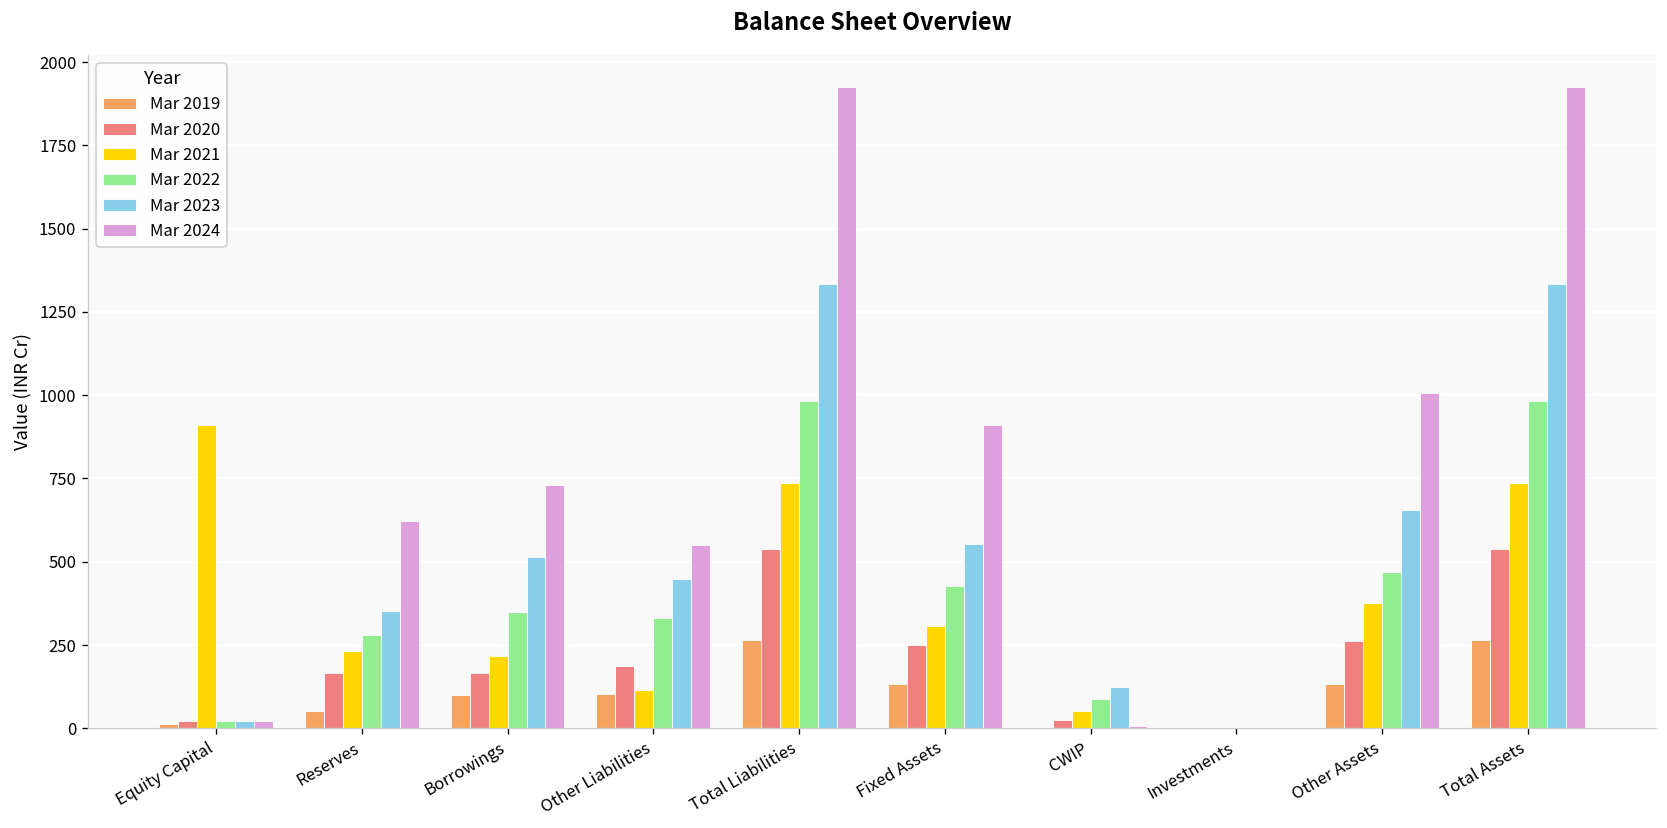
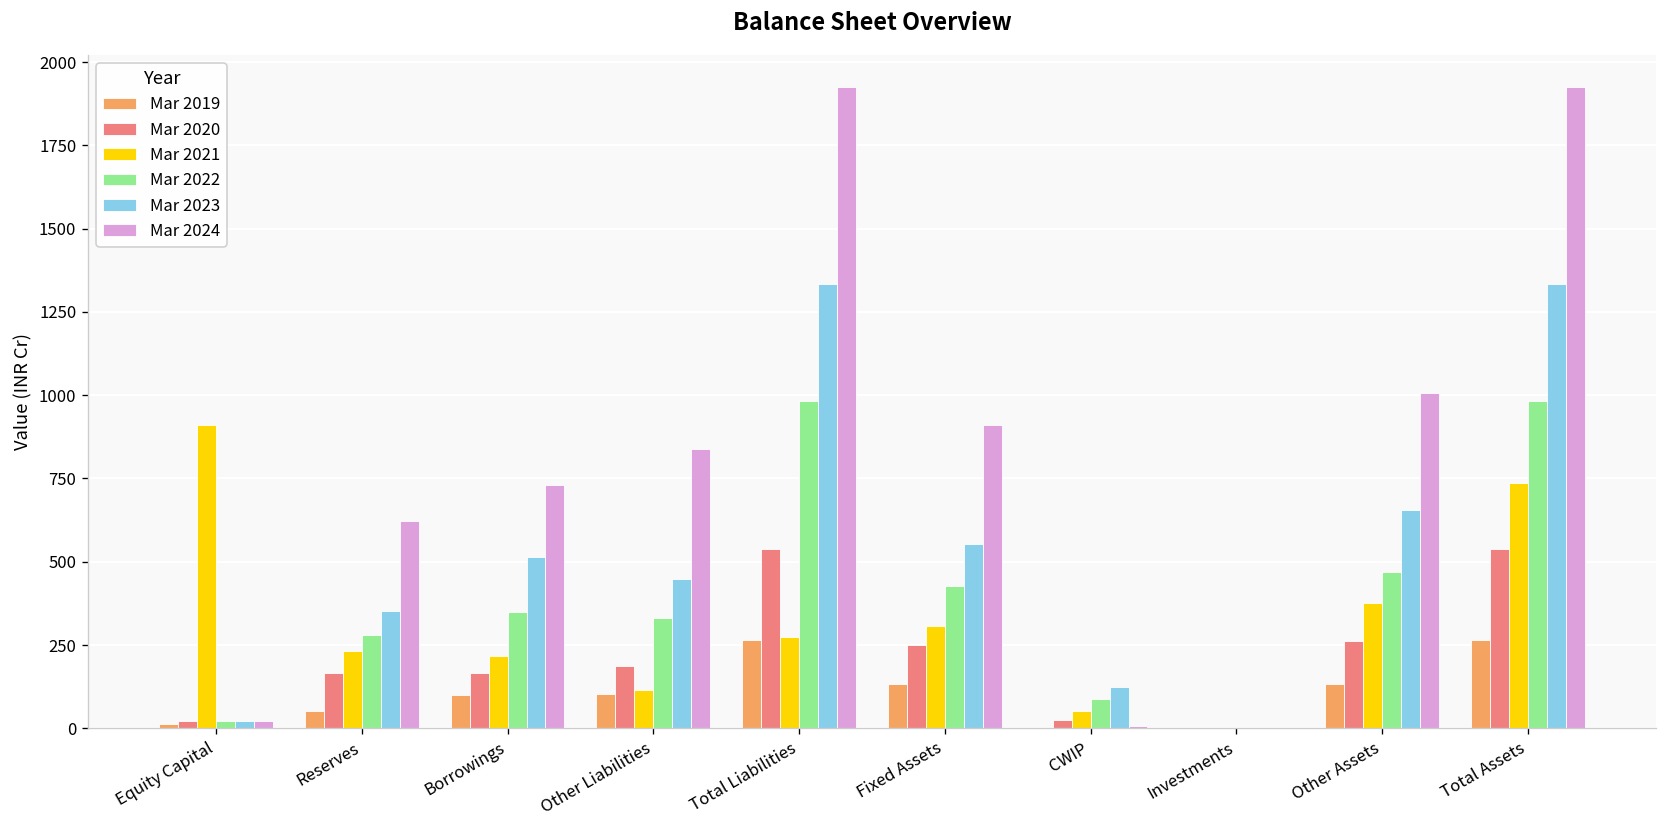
Mar 2024, Other Liabilities: 550 -> 840
Mar 2021, Total Liabilities: 740 -> 280
